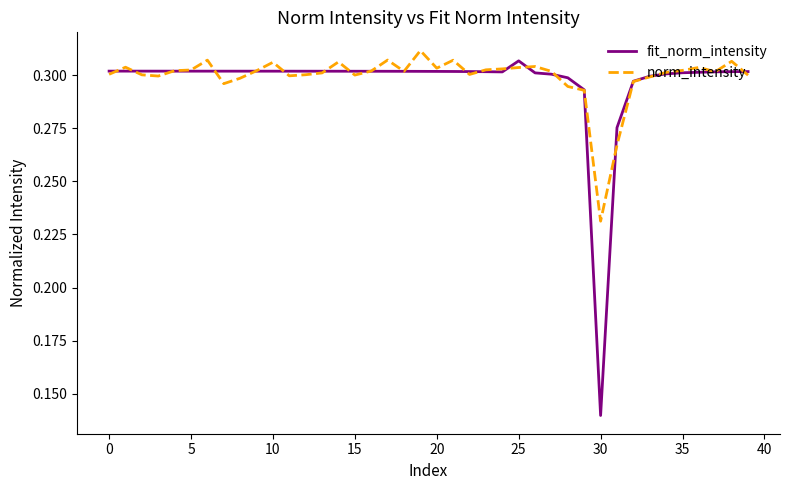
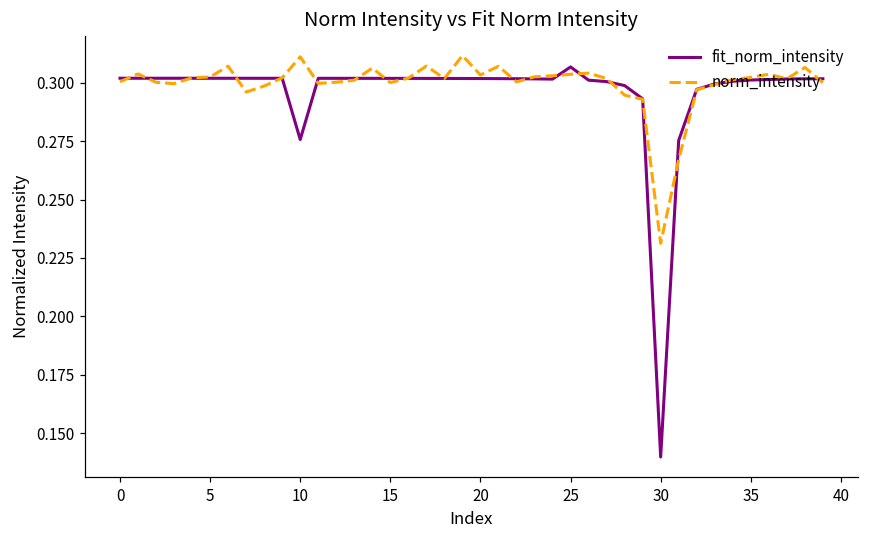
fit_norm_intensity, 10: 0.302 -> 0.276
norm_intensity, 10: 0.306 -> 0.311
